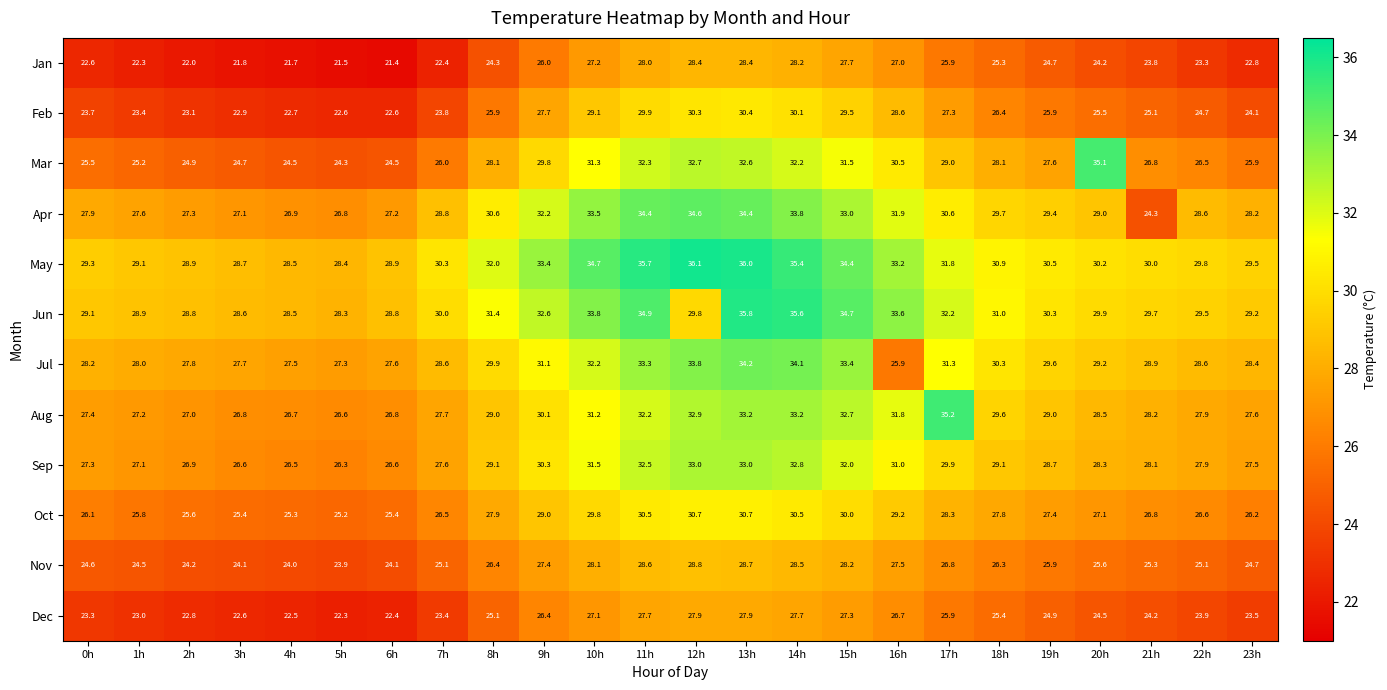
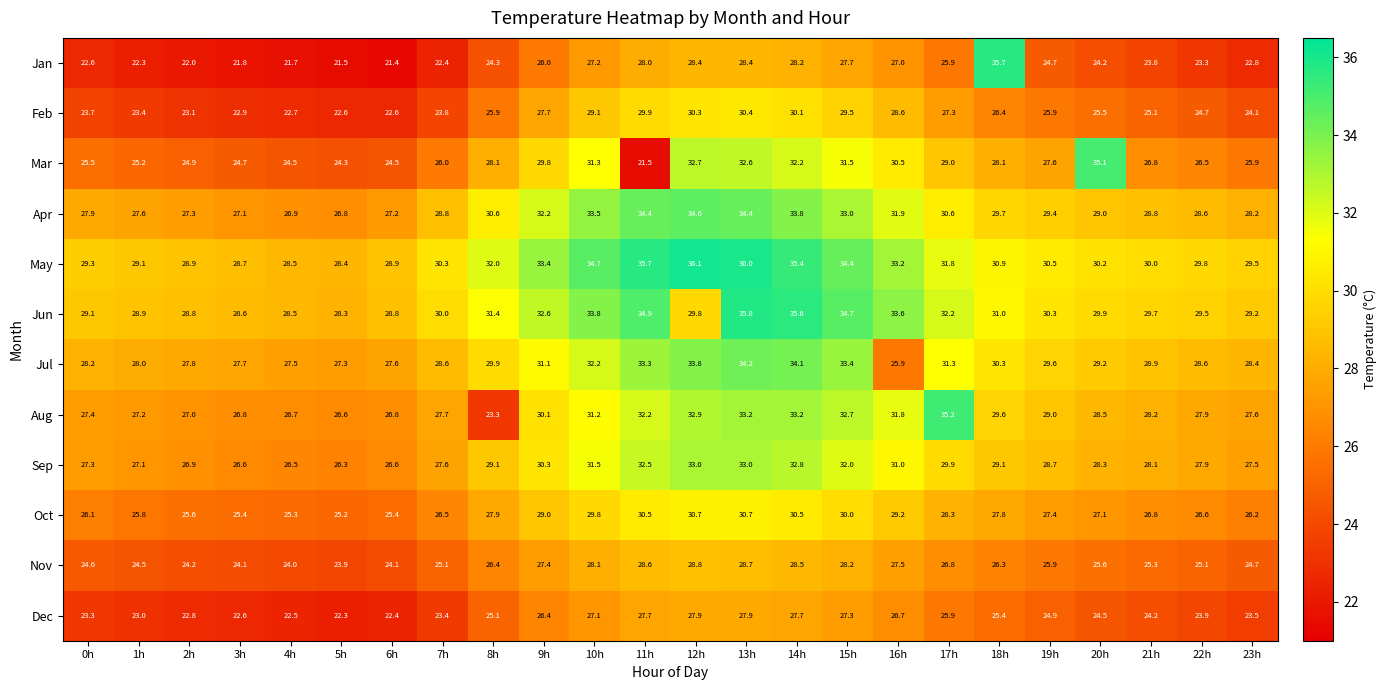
Jan, 18h: 25.3 -> 35.7
Mar, 11h: 32.3 -> 21.5
Apr, 21h: 24.3 -> 28.8
Aug, 8h: 29.0 -> 23.3
